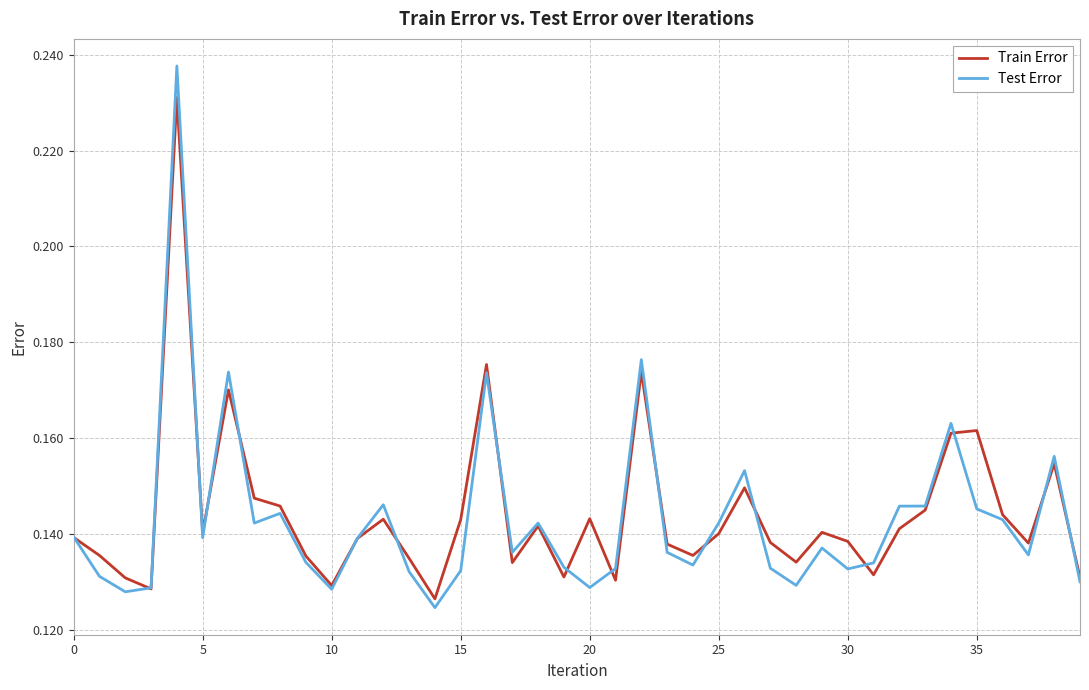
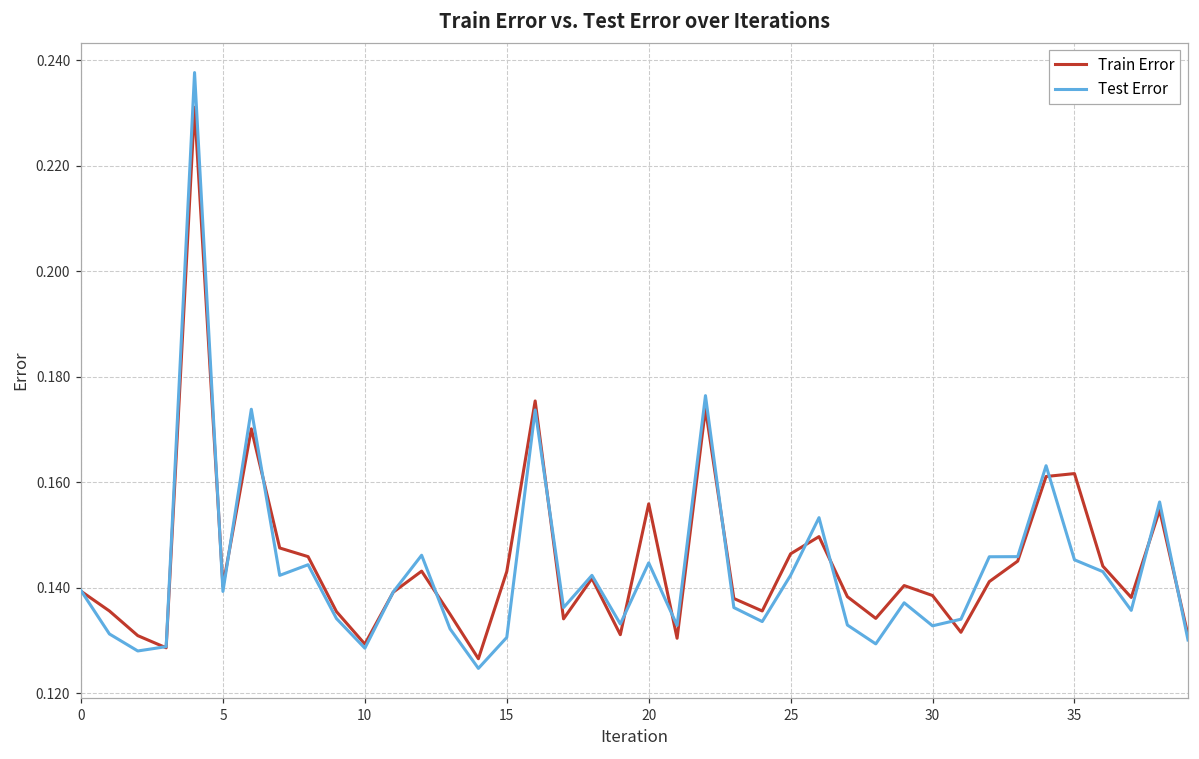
Test Error, 15: 0.132 -> 0.131
Train Error, 20: 0.143 -> 0.156
Test Error, 20: 0.129 -> 0.145
Train Error, 25: 0.140 -> 0.146
